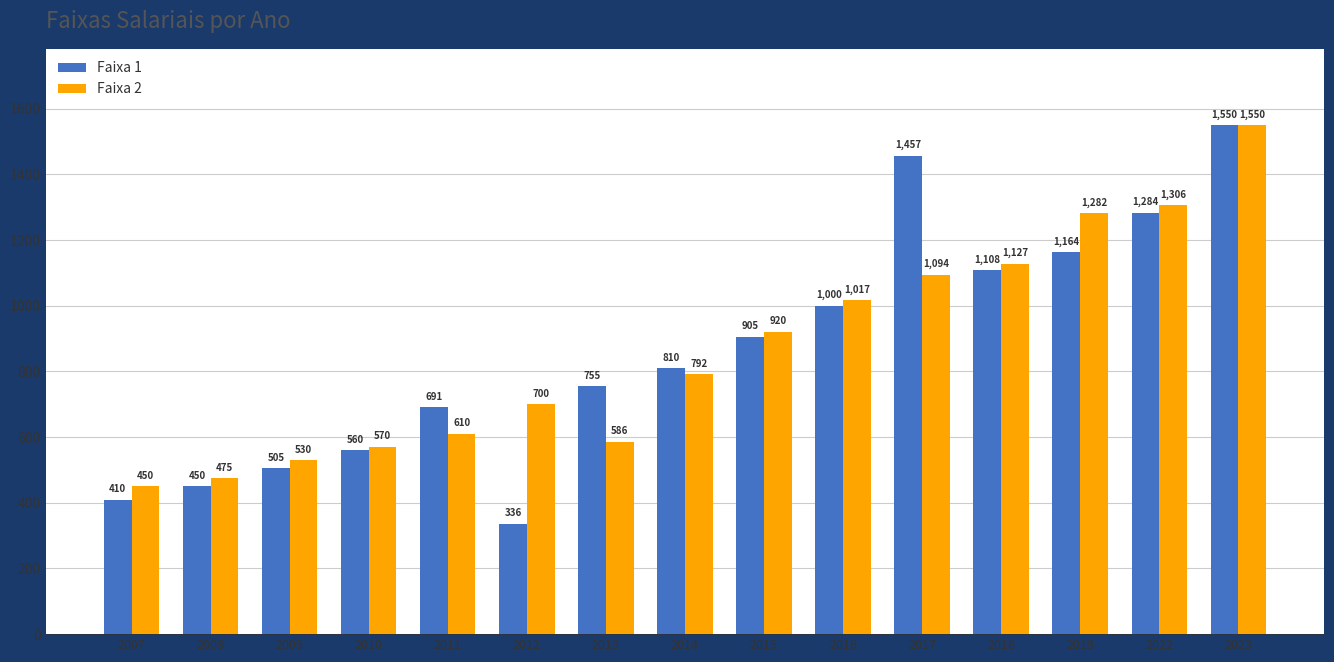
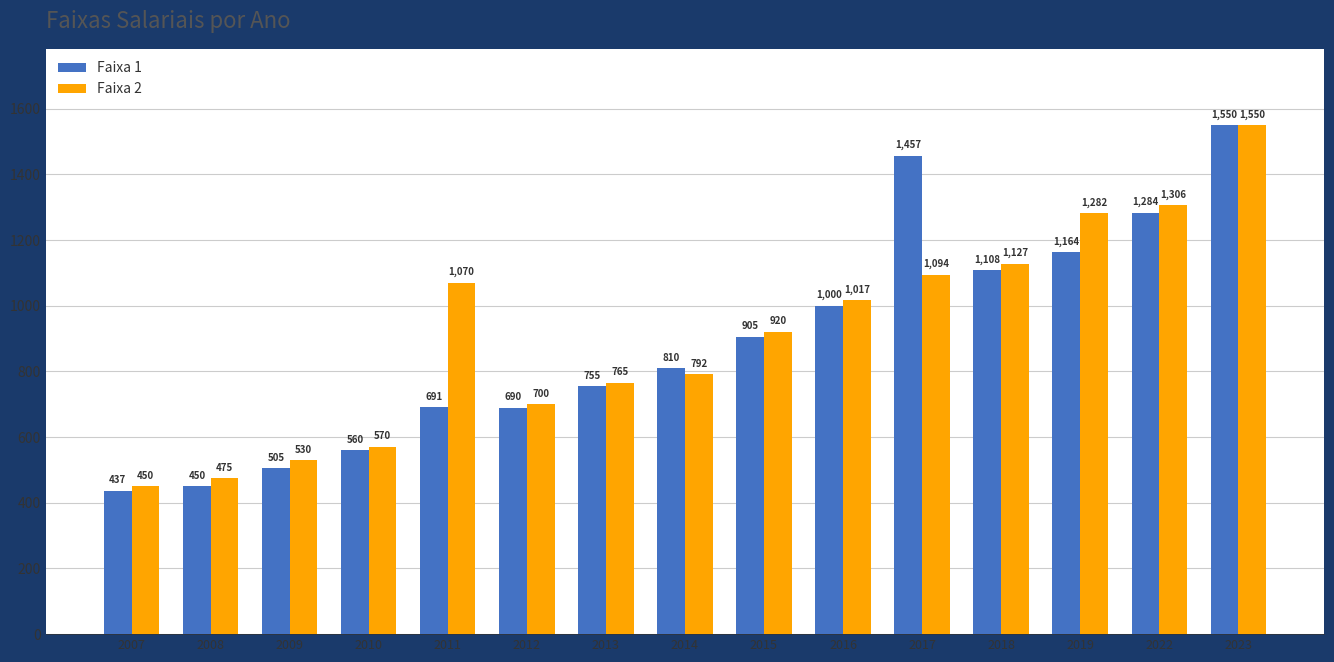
Faixa 1, 2007: 410 -> 437
Faixa 2, 2011: 610 -> 1,070
Faixa 1, 2012: 336 -> 690
Faixa 2, 2013: 586 -> 765
